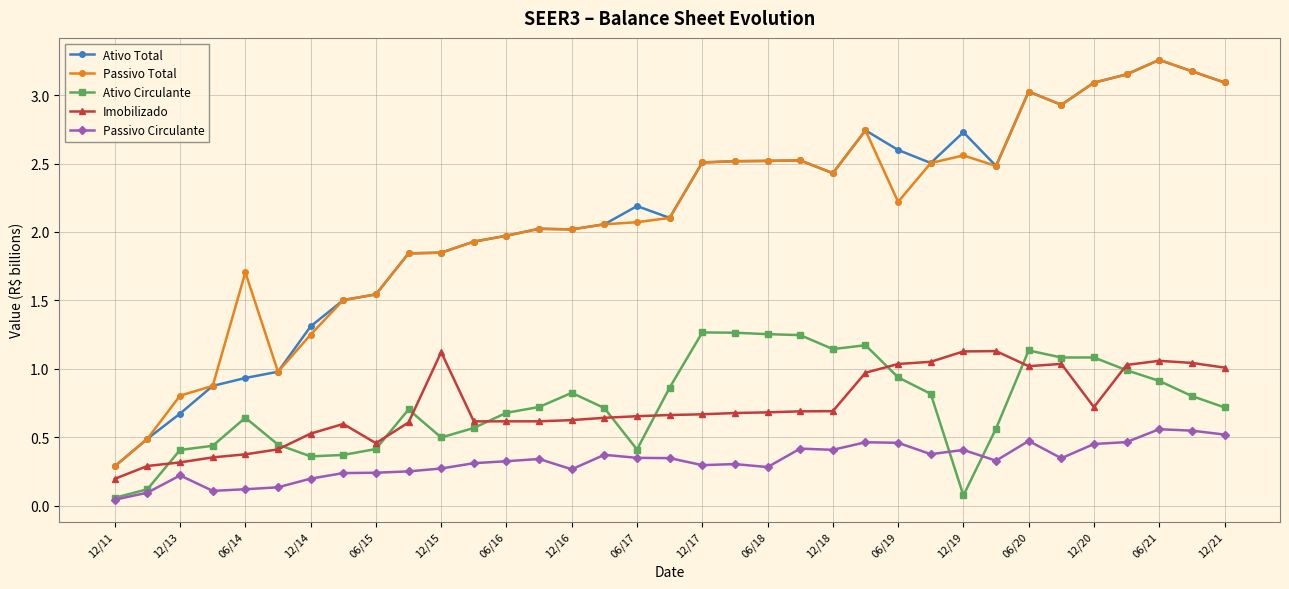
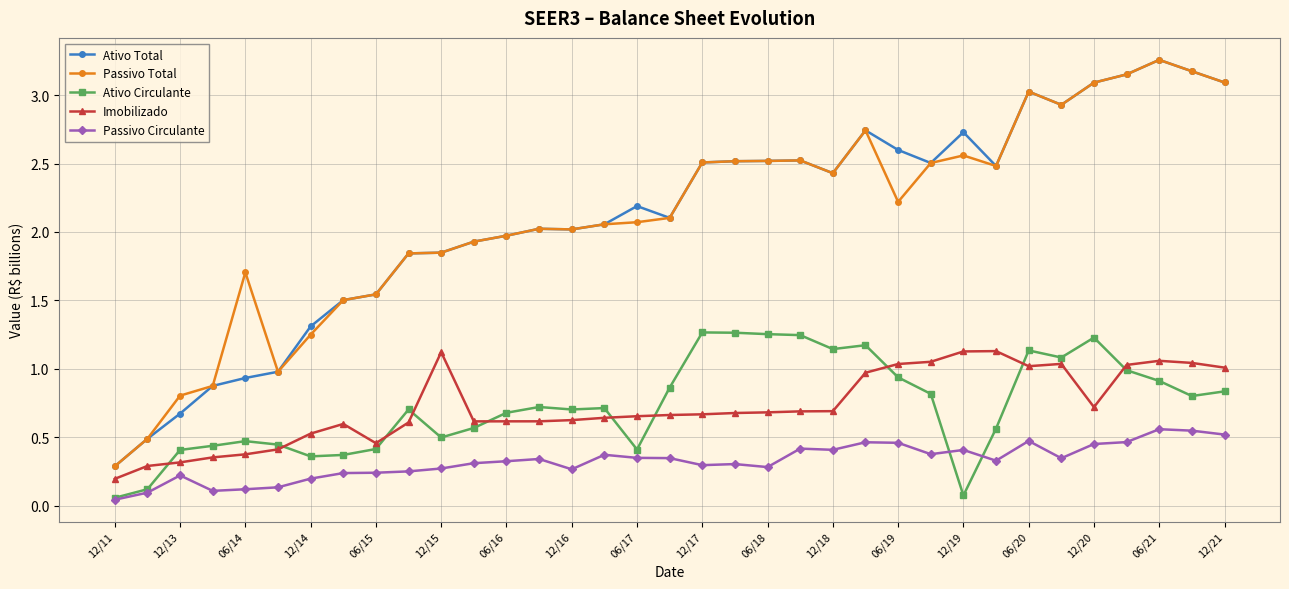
Ativo Circulante, 06/14: 0.64 -> 0.47
Ativo Circulante, 12/16: 0.82 -> 0.70
Ativo Circulante, 12/20: 1.08 -> 1.23
Ativo Circulante, 12/21: 0.72 -> 0.83
